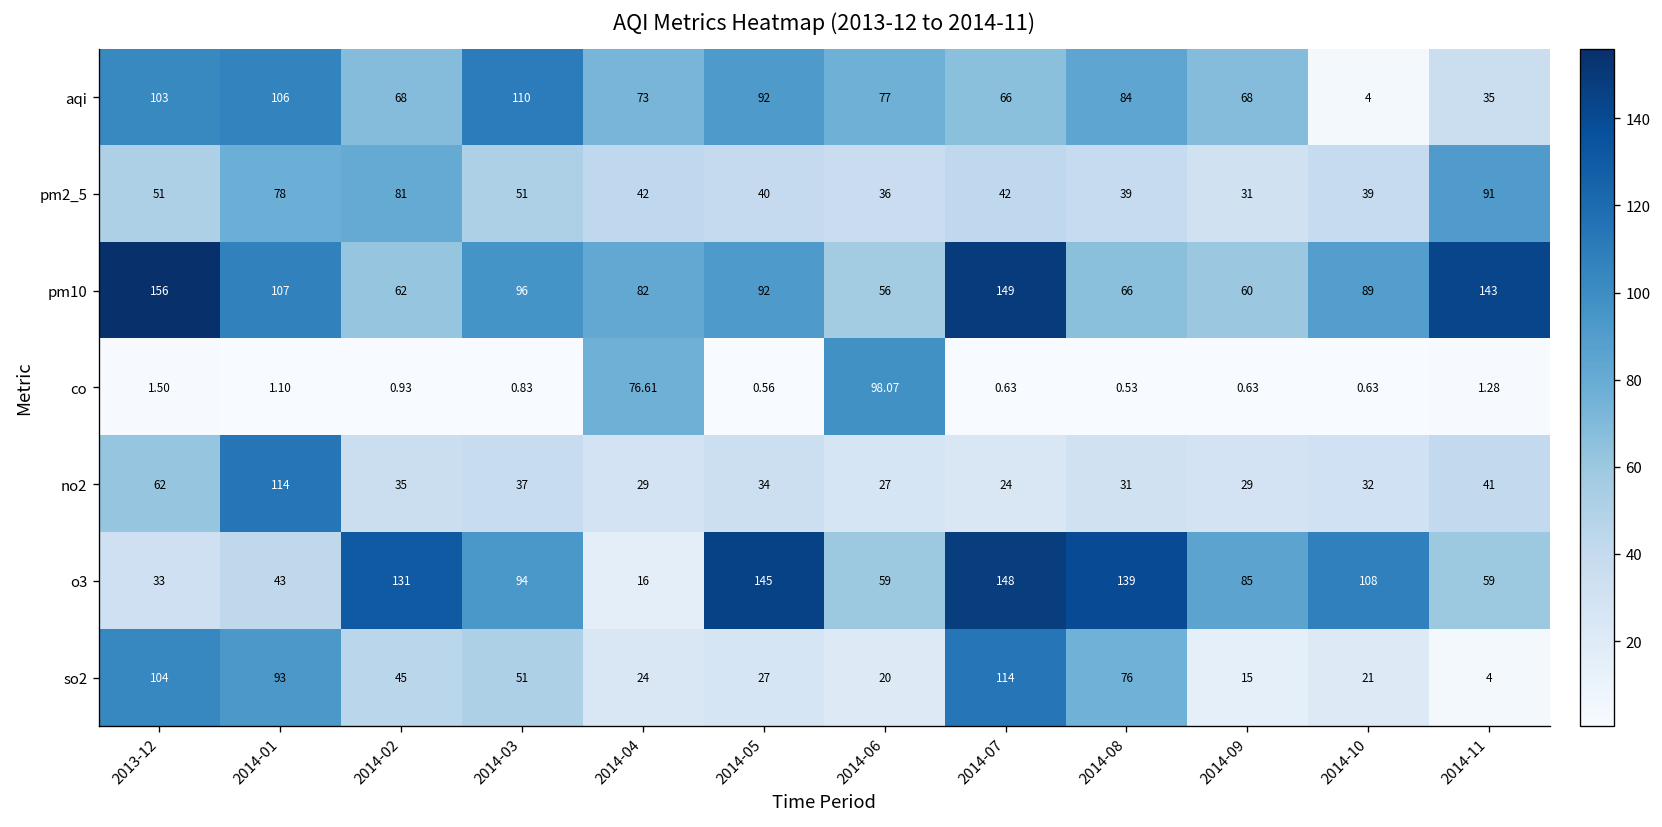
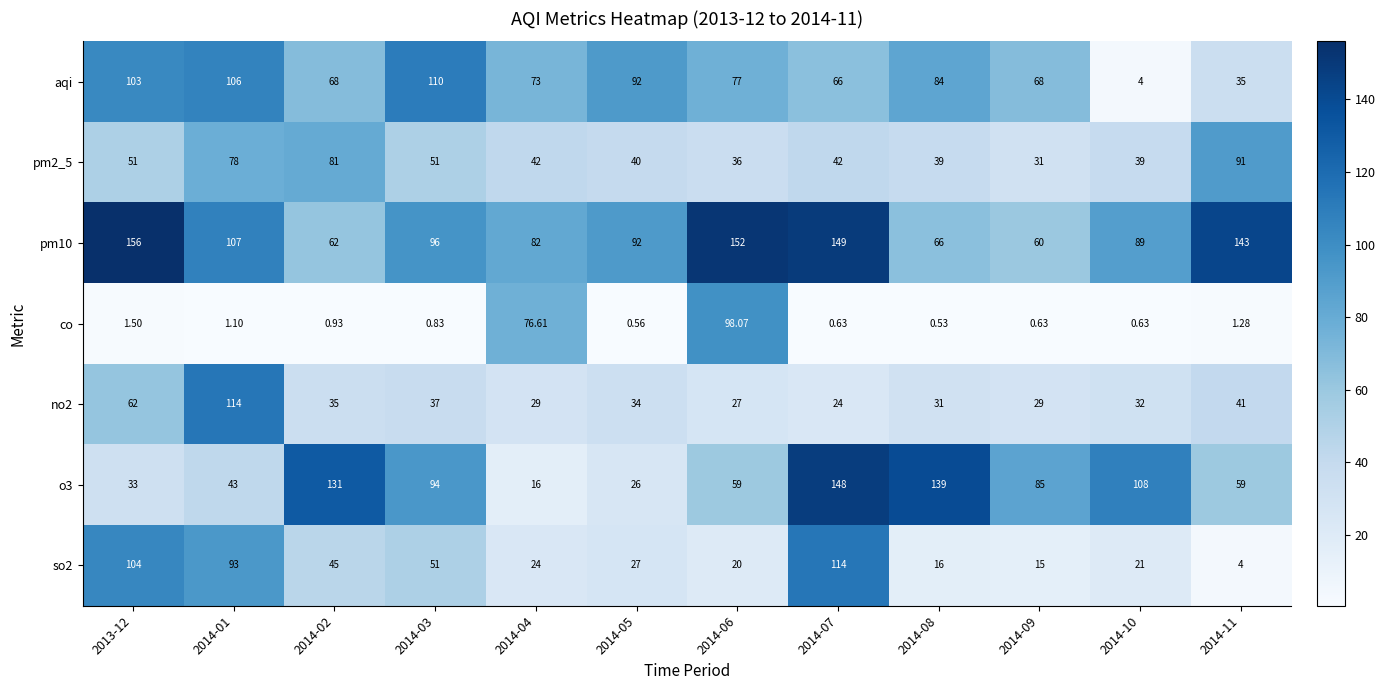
pm10, 2014-06: 56 -> 152
o3, 2014-05: 145 -> 26
so2, 2014-08: 76 -> 16
